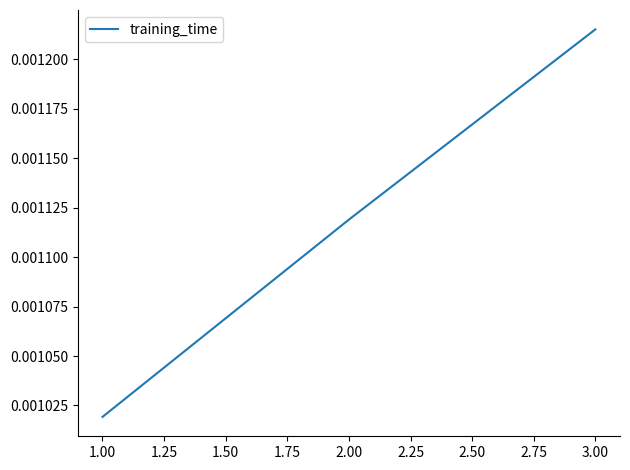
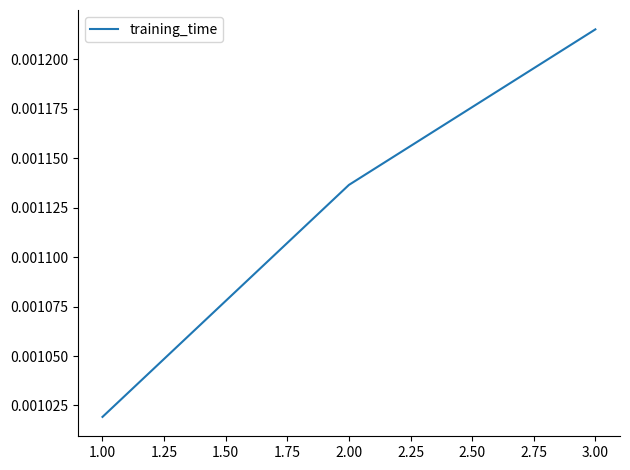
2.00: 0.001119 -> 0.001136
